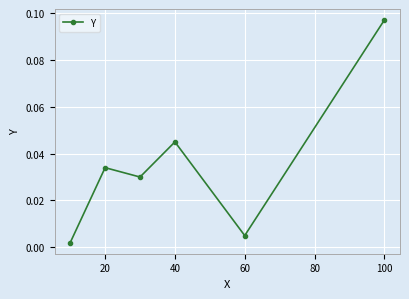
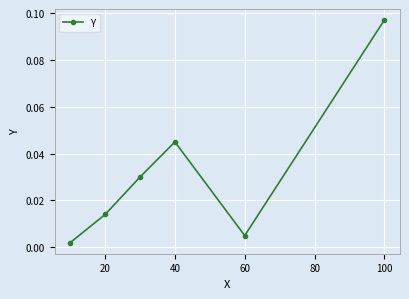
20: 0.034 -> 0.014
